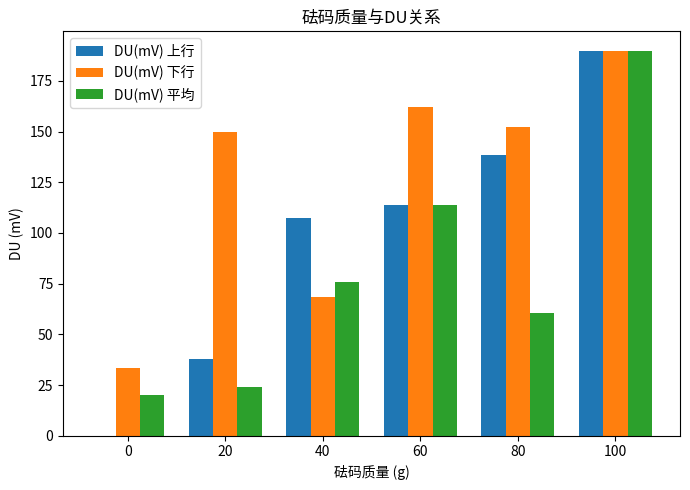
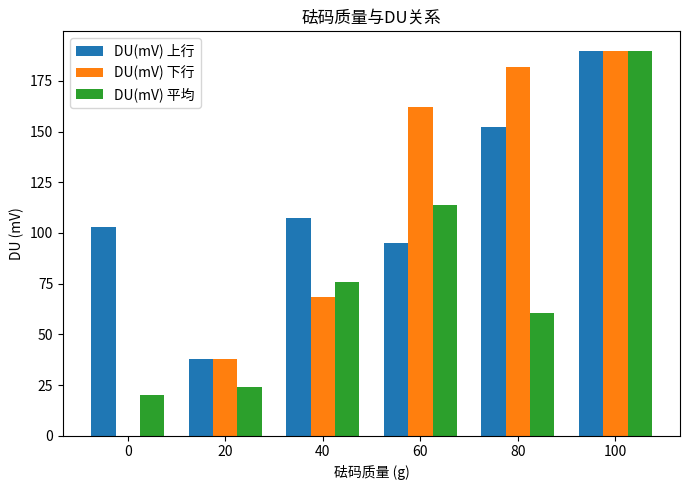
DU(mV) 上行, 0: 0 -> 103
DU(mV) 下行, 0: 33 -> 0
DU(mV) 下行, 20: 150 -> 38
DU(mV) 上行, 60: 114 -> 95
DU(mV) 上行, 80: 138 -> 152
DU(mV) 下行, 80: 152 -> 182
